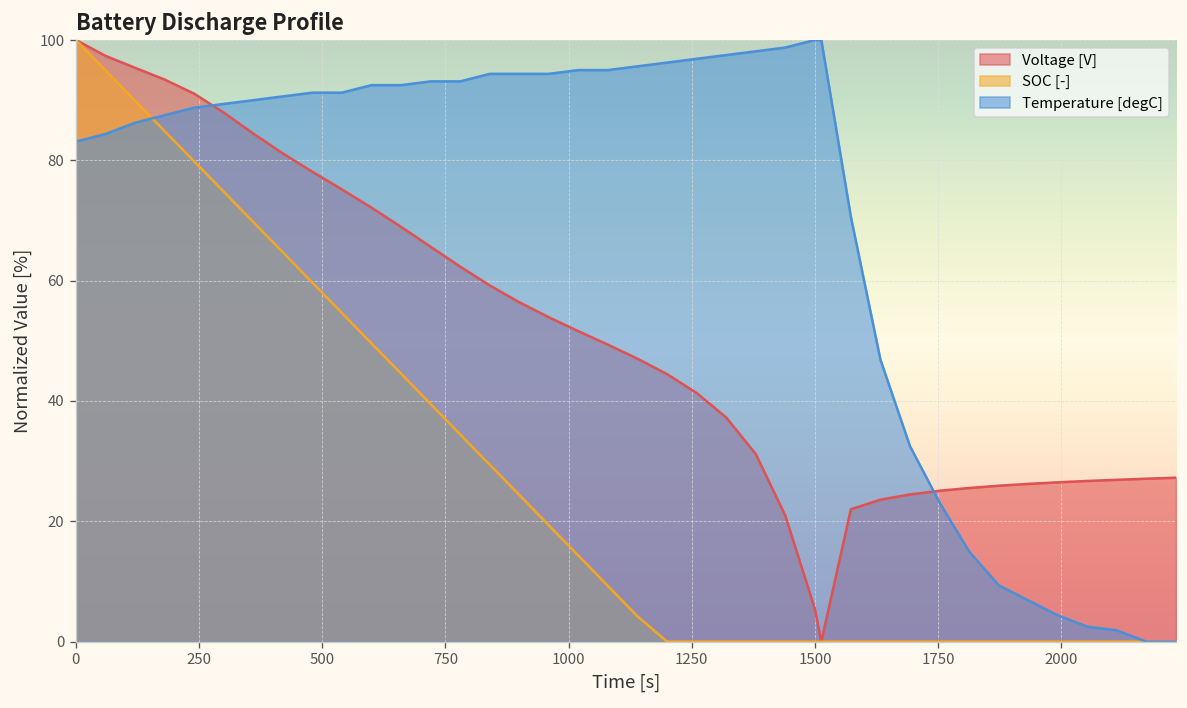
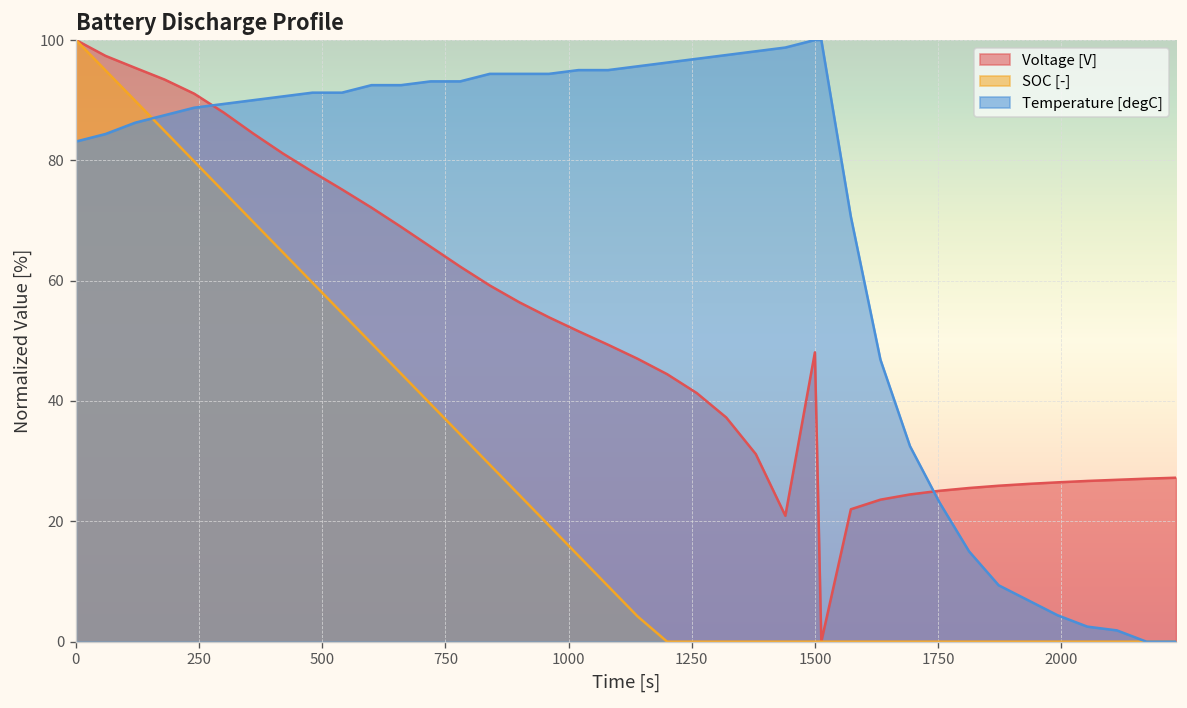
Voltage [V], 1500: 5 -> 48
